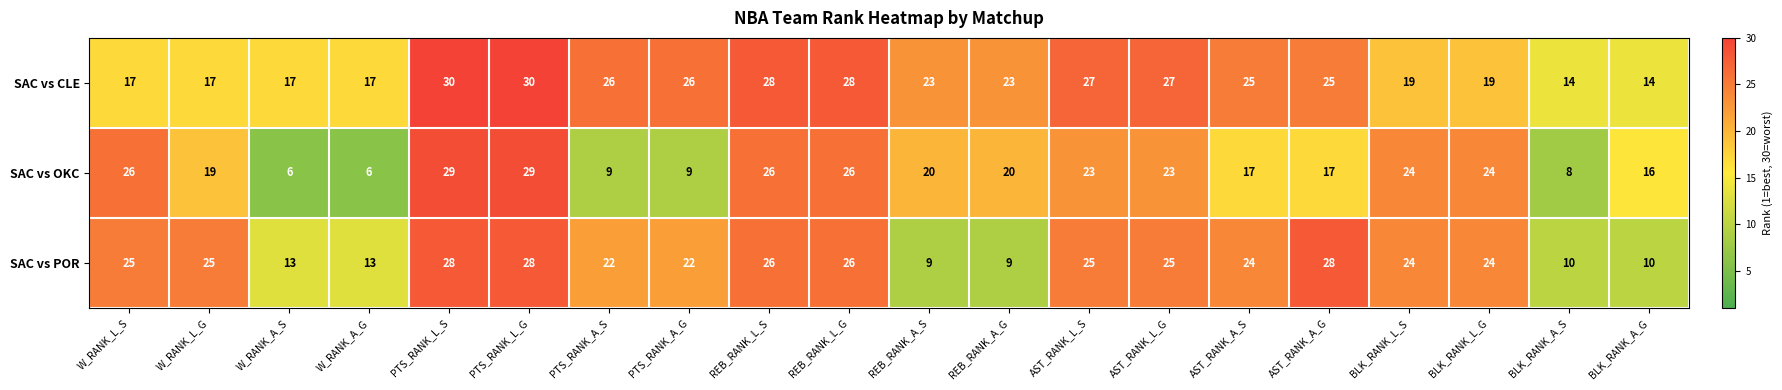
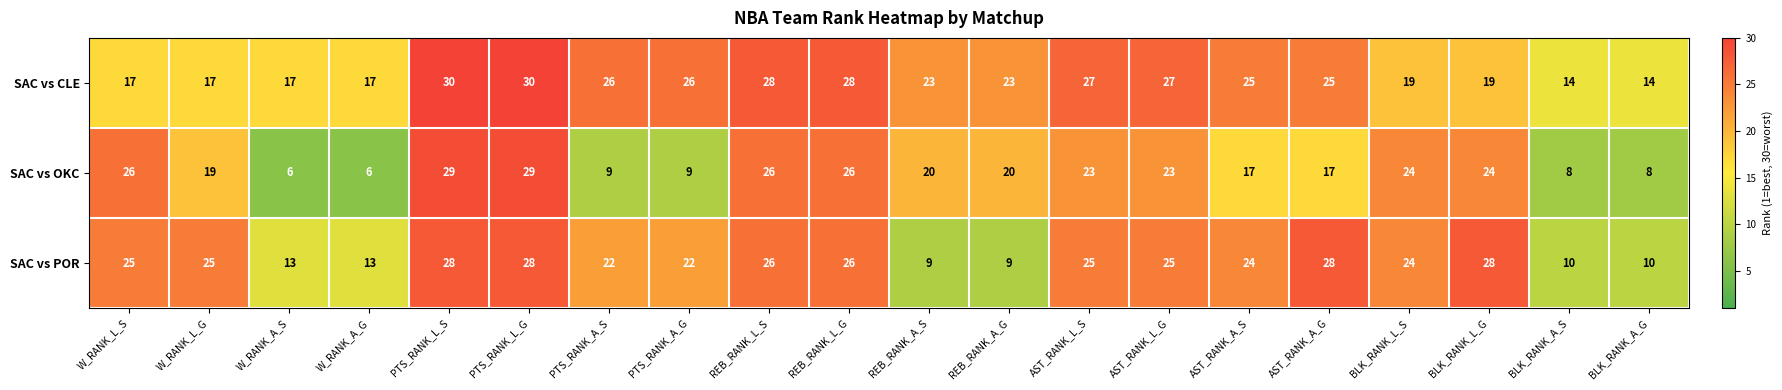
SAC vs OKC, BLK_RANK_A_G: 16 -> 8
SAC vs POR, BLK_RANK_L_G: 24 -> 28
